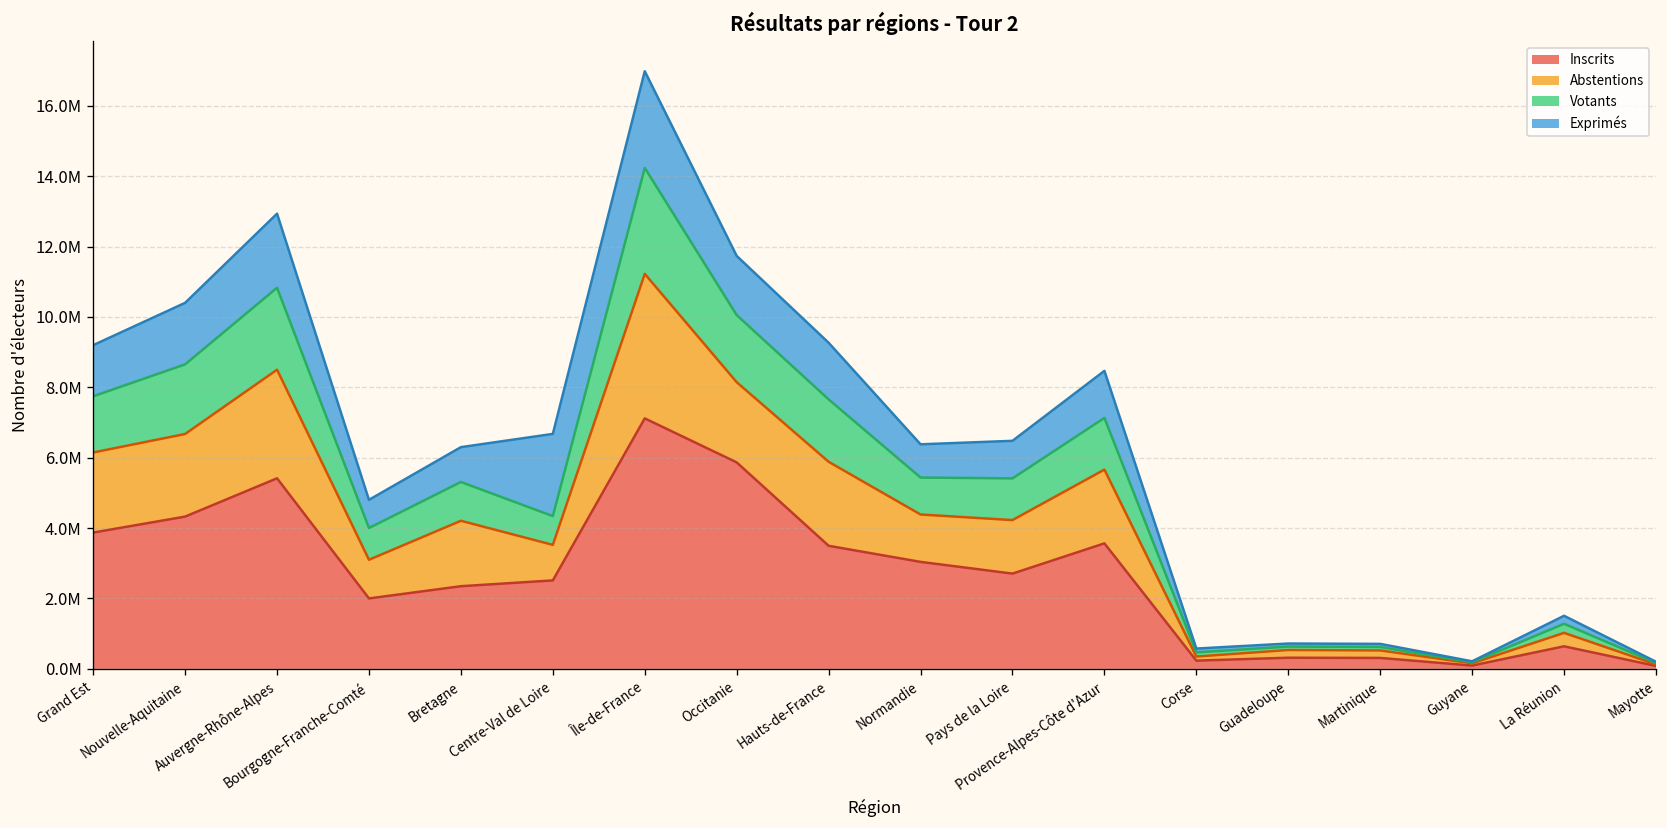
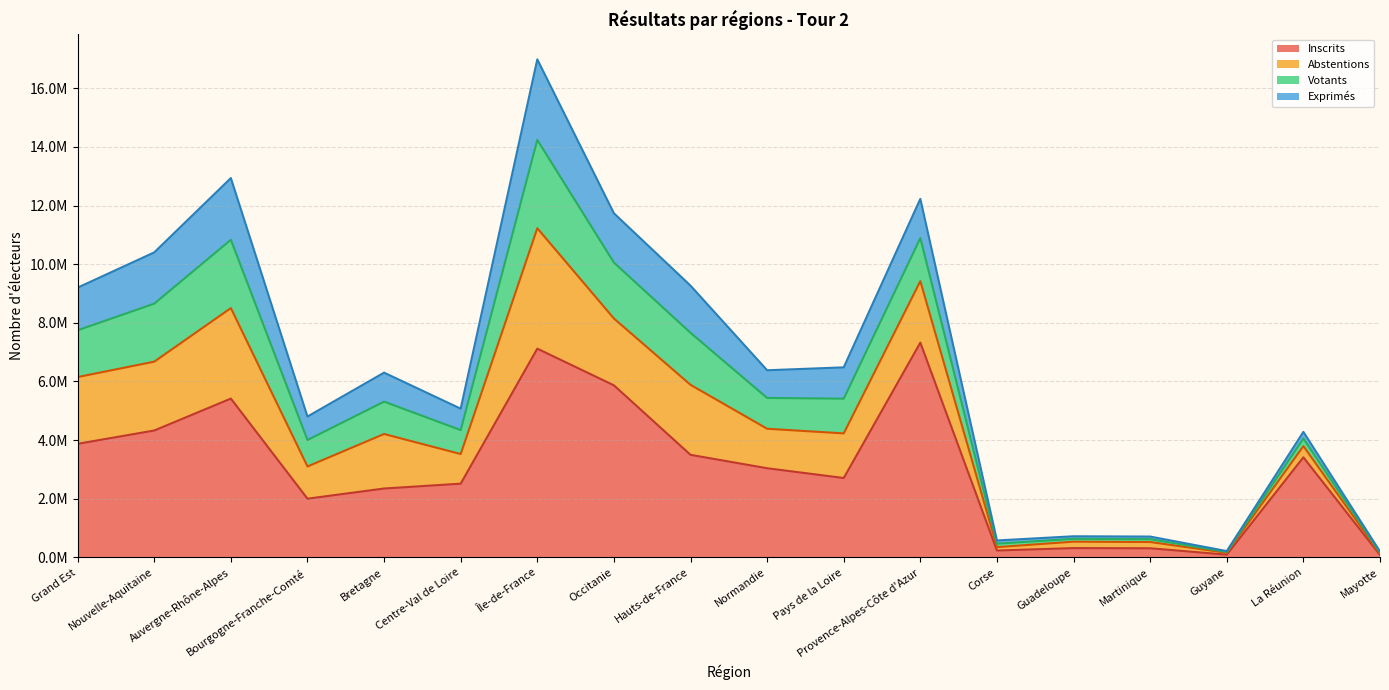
Exprimés, Centre-Val de Loire: 2300000 -> 700000
Inscrits, Provence-Alpes-Côte d'Azur: 3600000 -> 7300000
Inscrits, La Réunion: 600000 -> 3400000
